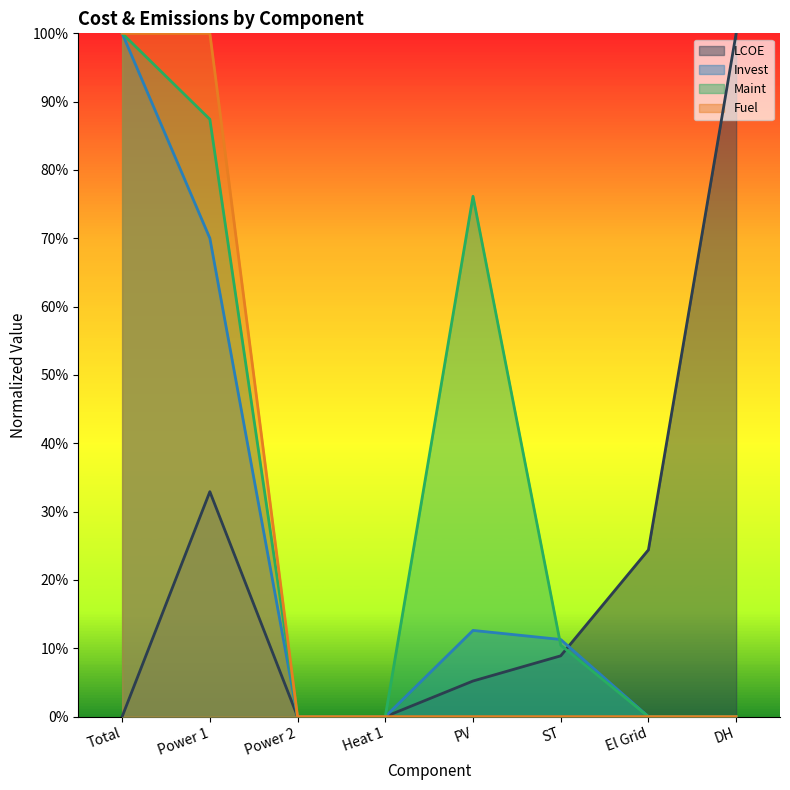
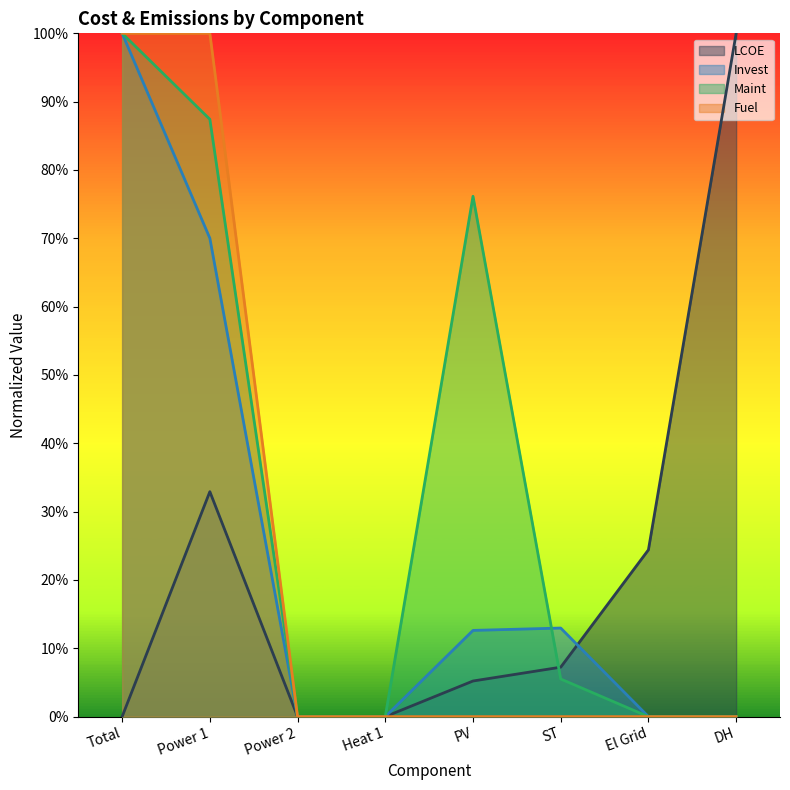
LCOE, ST: 9% -> 7%
Invest, ST: 11% -> 13%
Maint, ST: 10% -> 6%
